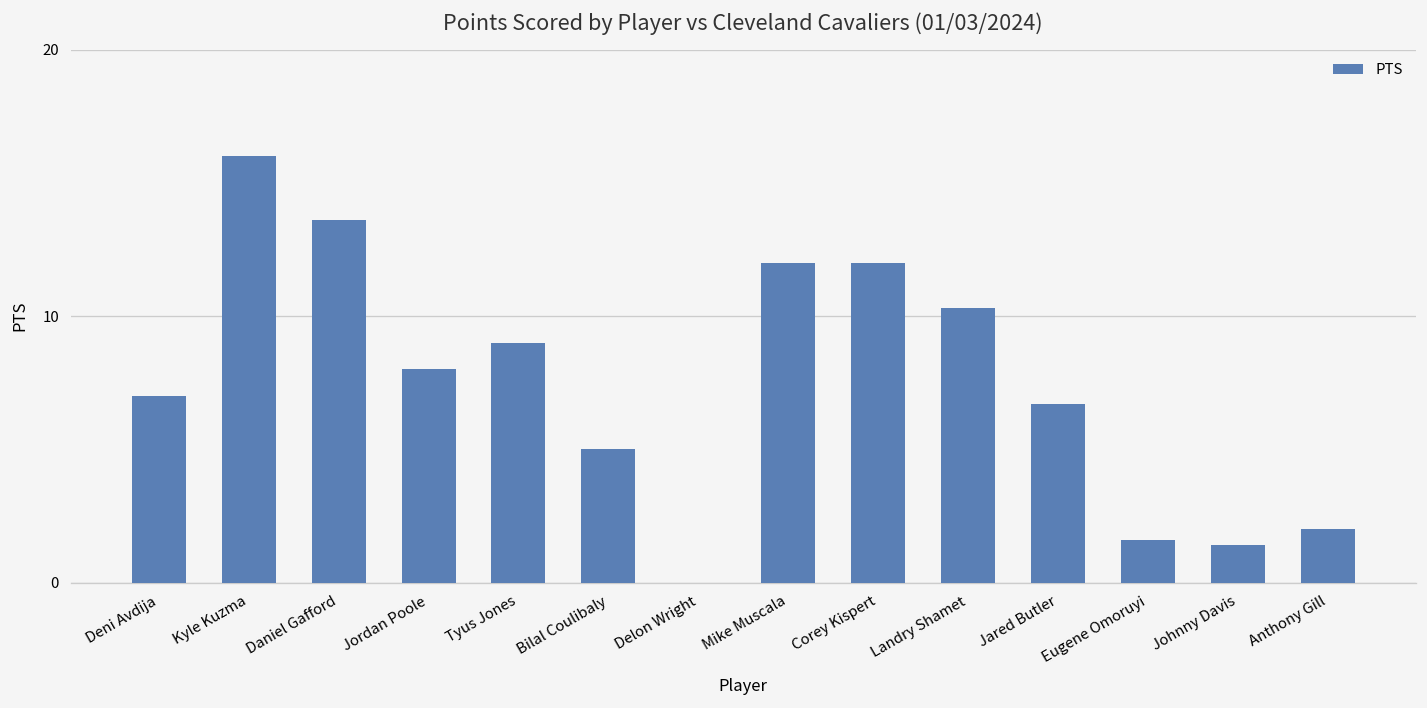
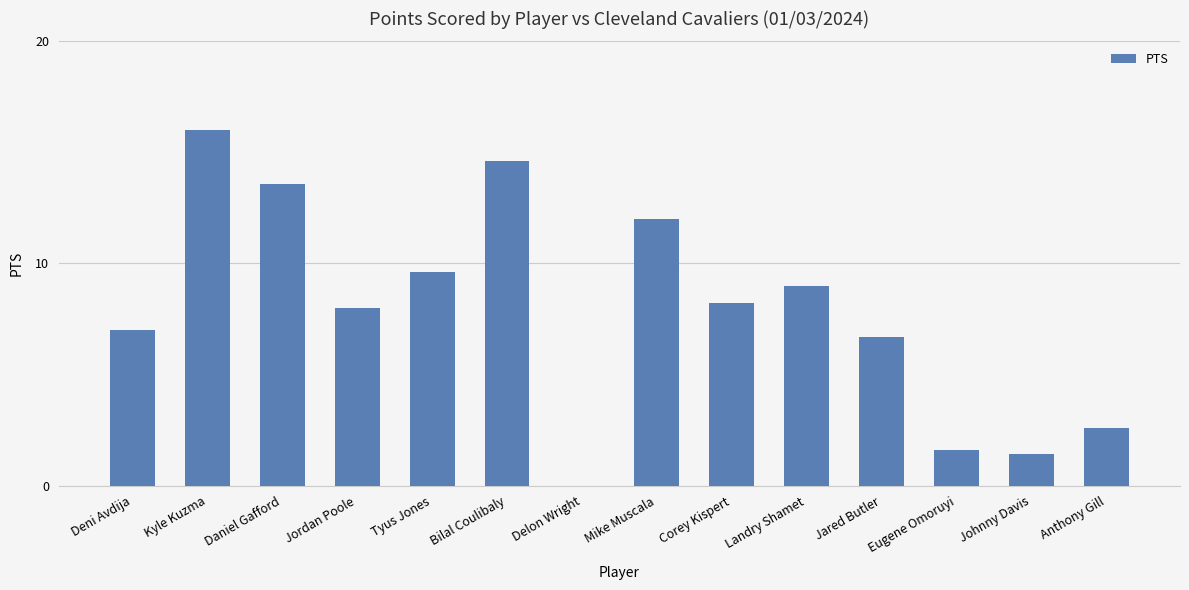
Tyus Jones: 9.0 -> 9.6
Bilal Coulibaly: 5.0 -> 14.6
Corey Kispert: 12.0 -> 8.2
Landry Shamet: 10.3 -> 9.0
Anthony Gill: 2.0 -> 2.6
